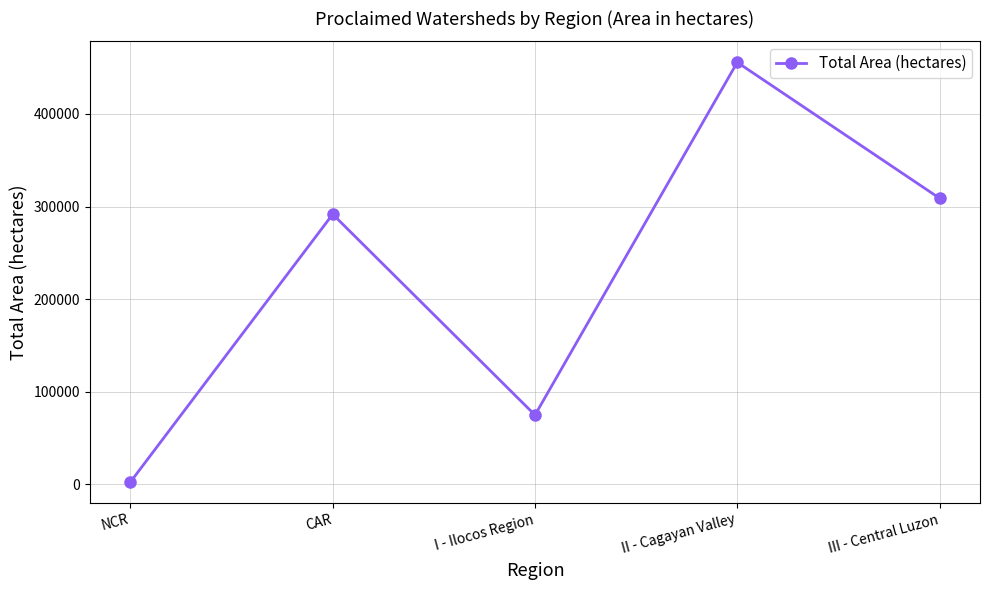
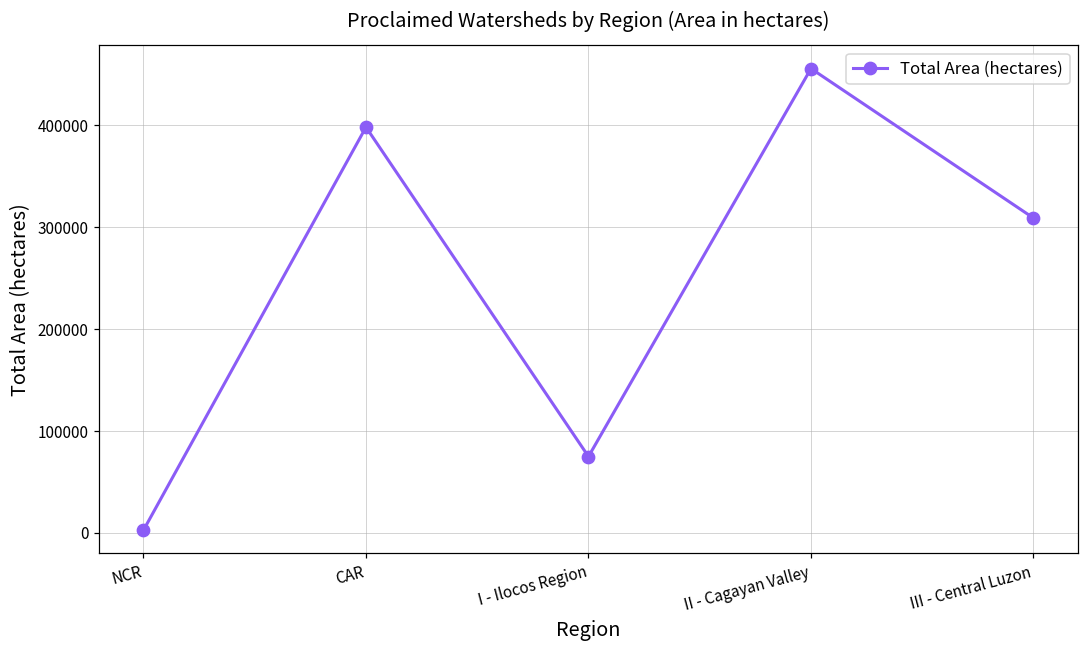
CAR: 290000 -> 400000
